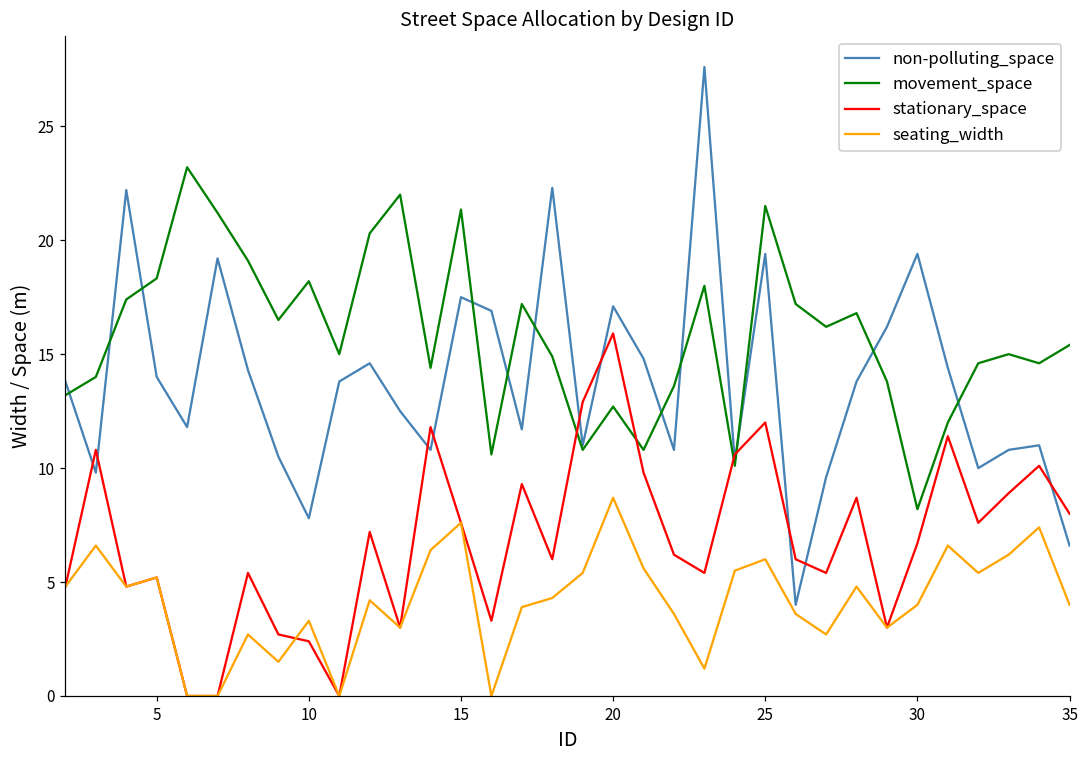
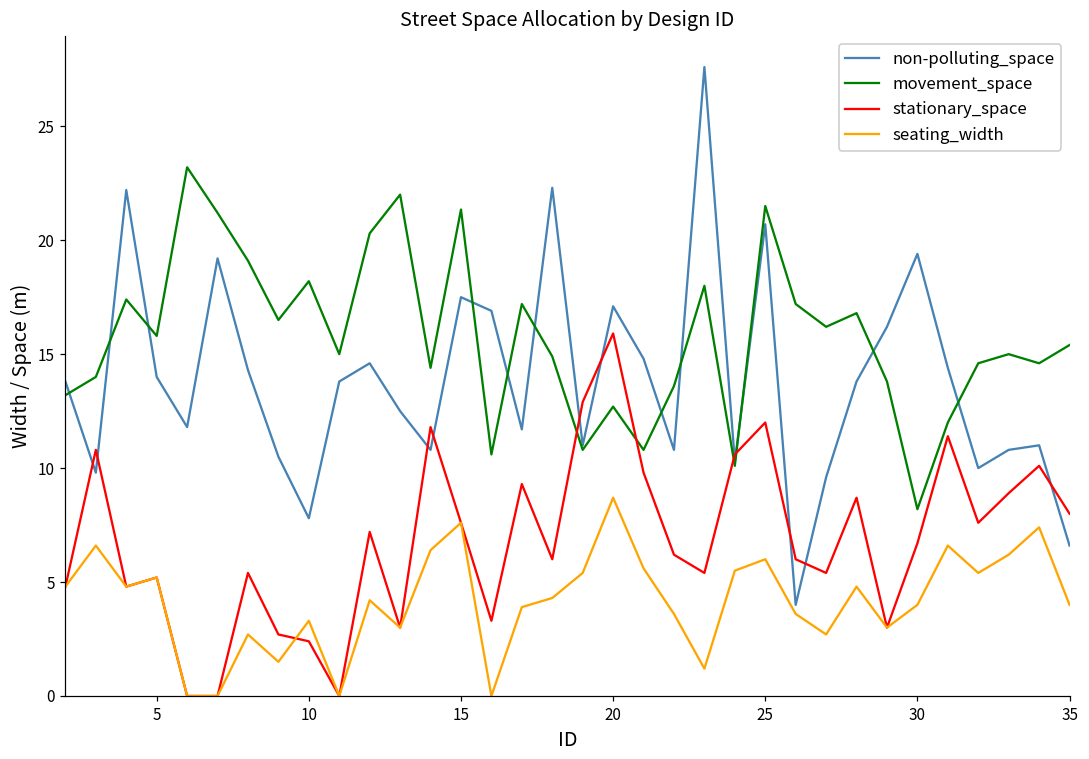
movement_space, 5: 18.3 -> 15.8
non-polluting_space, 25: 19.4 -> 20.7
